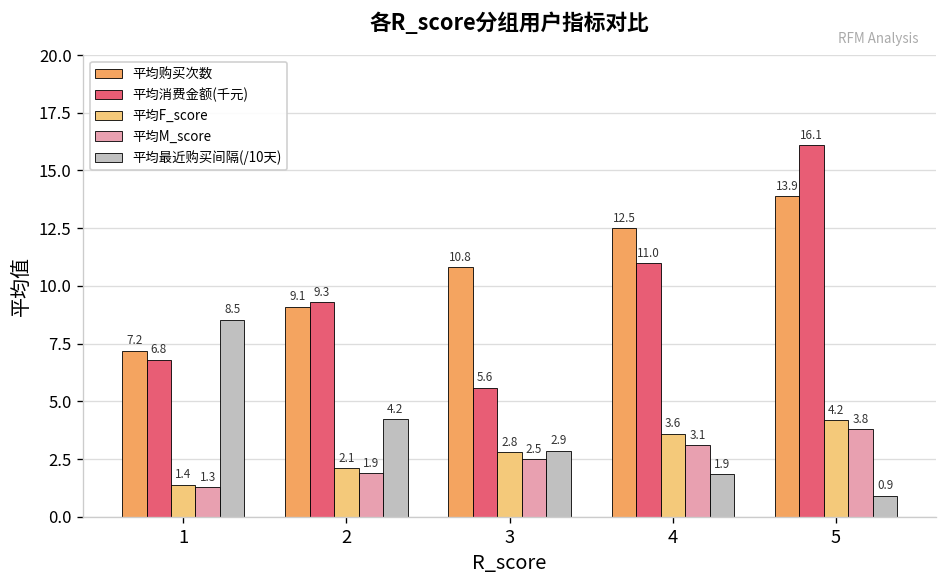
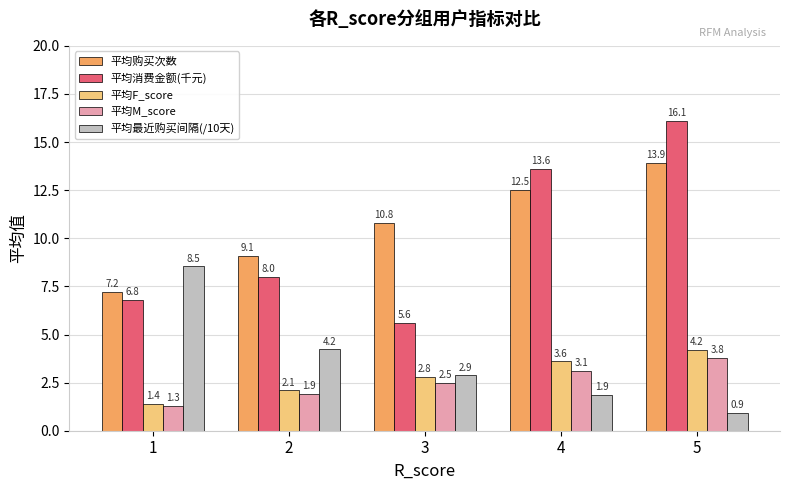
平均消费金额(千元), 2: 9.3 -> 8.0
平均消费金额(千元), 4: 11.0 -> 13.6
